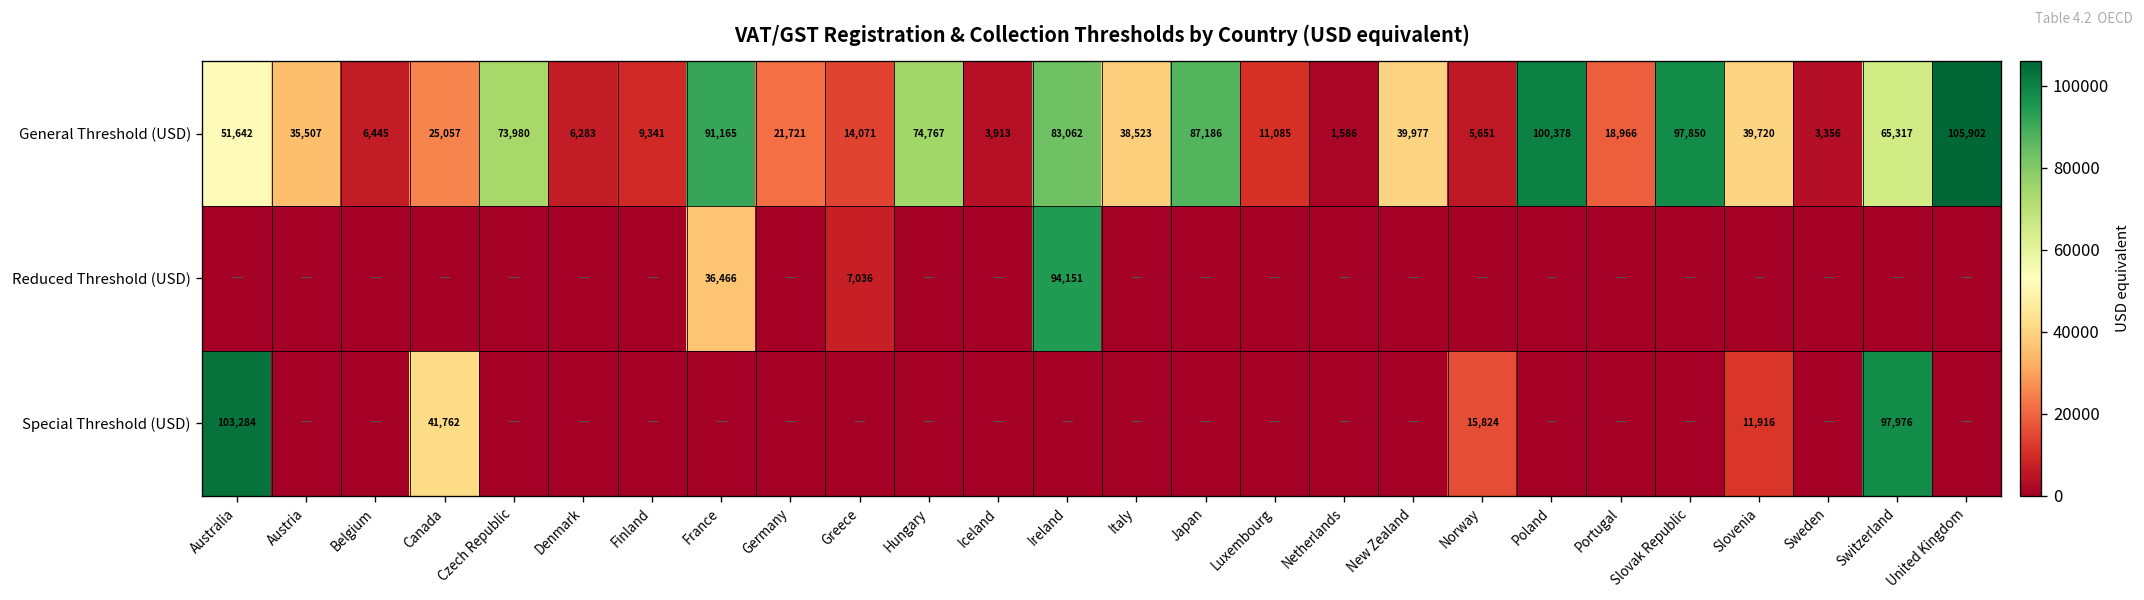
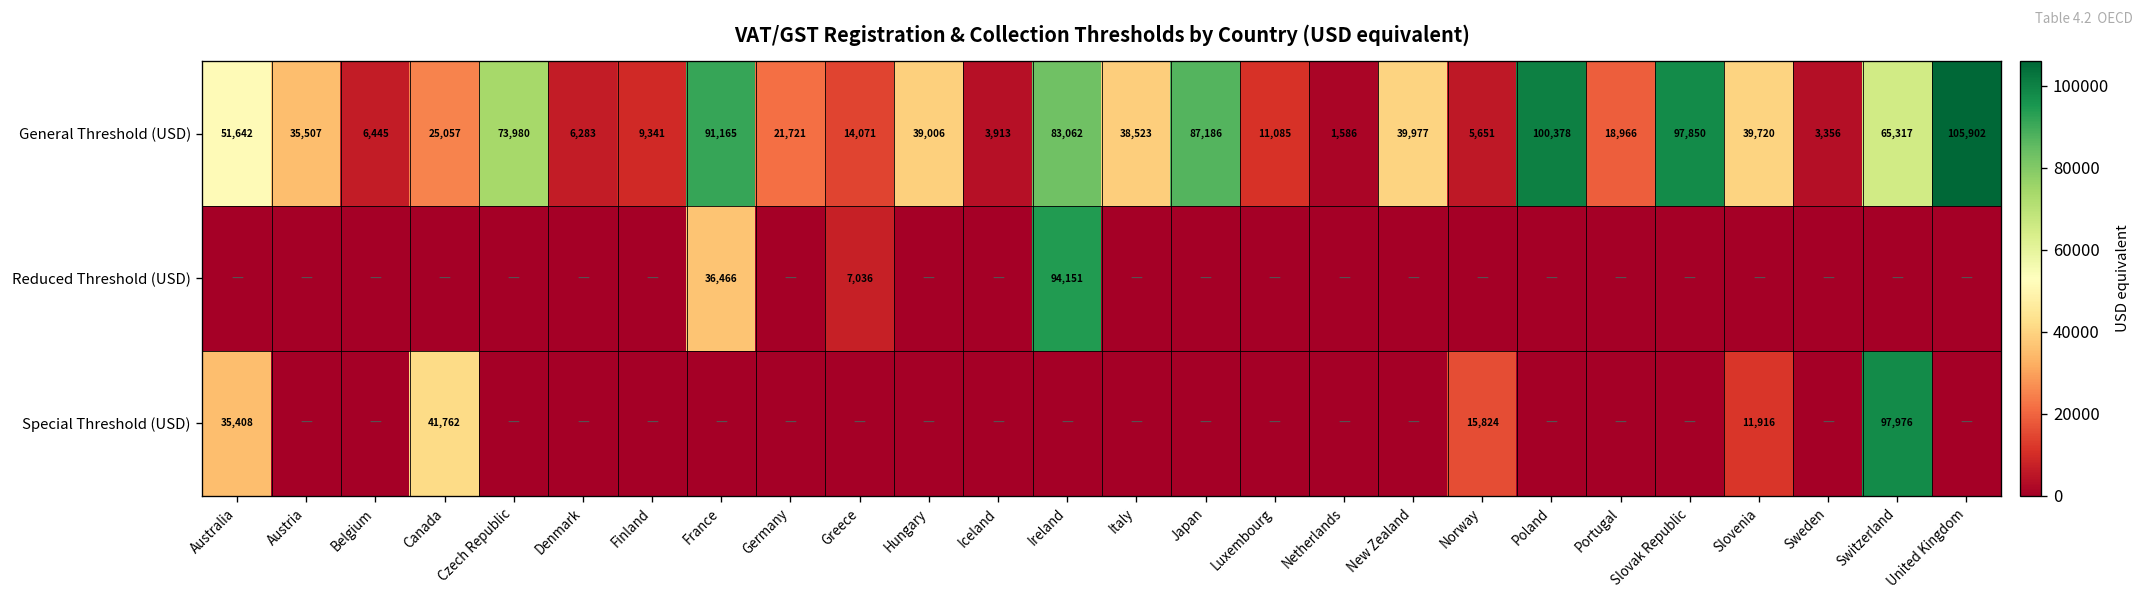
General Threshold (USD), Hungary: 74,767 -> 39,006
Special Threshold (USD), Australia: 103,284 -> 35,408
